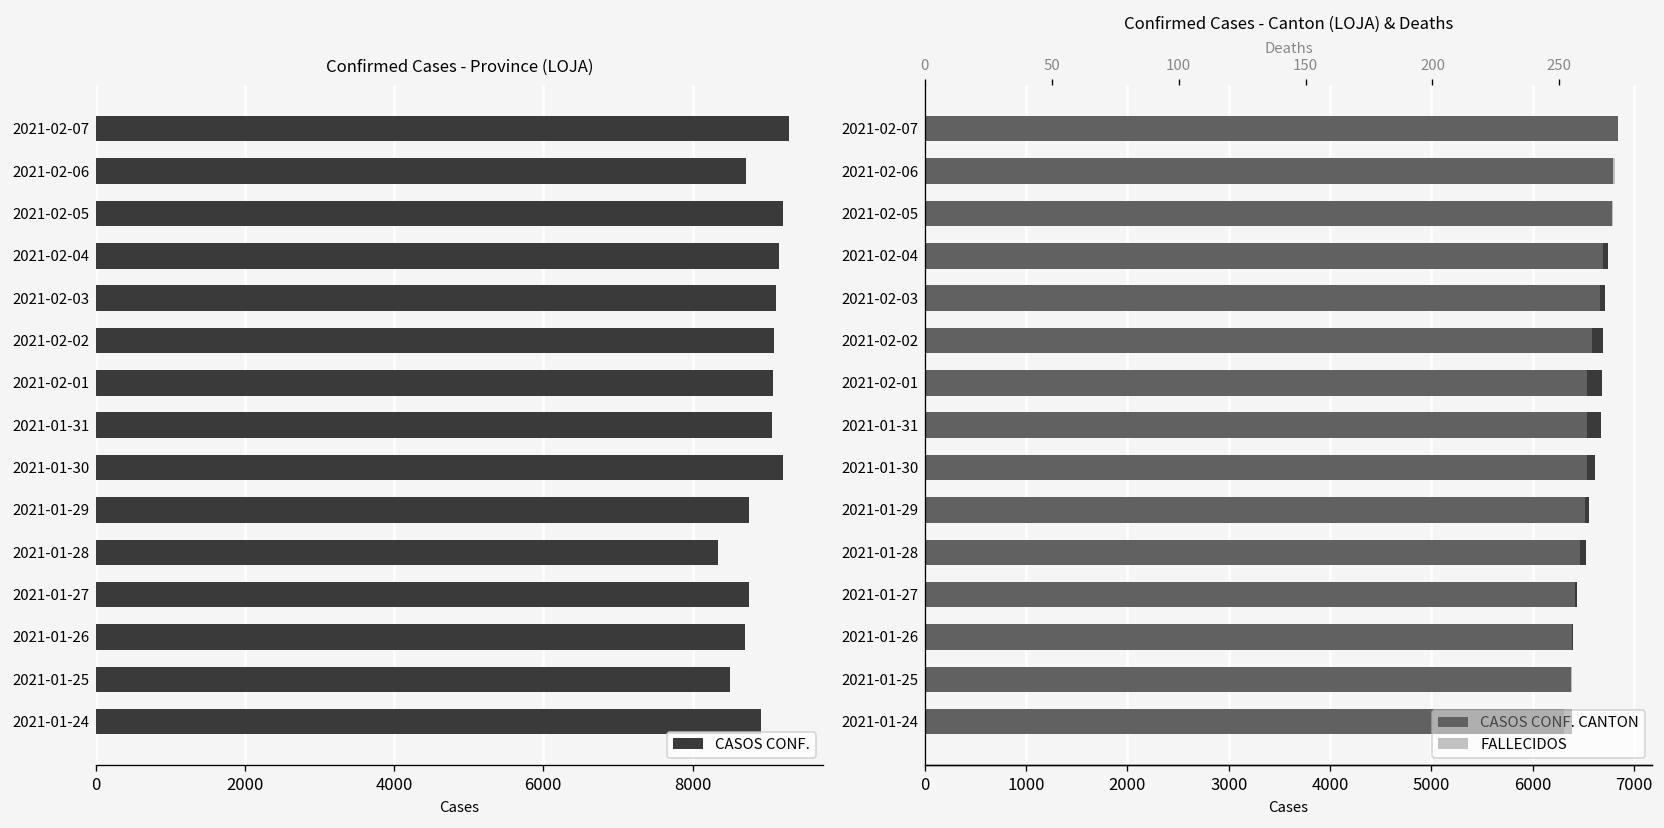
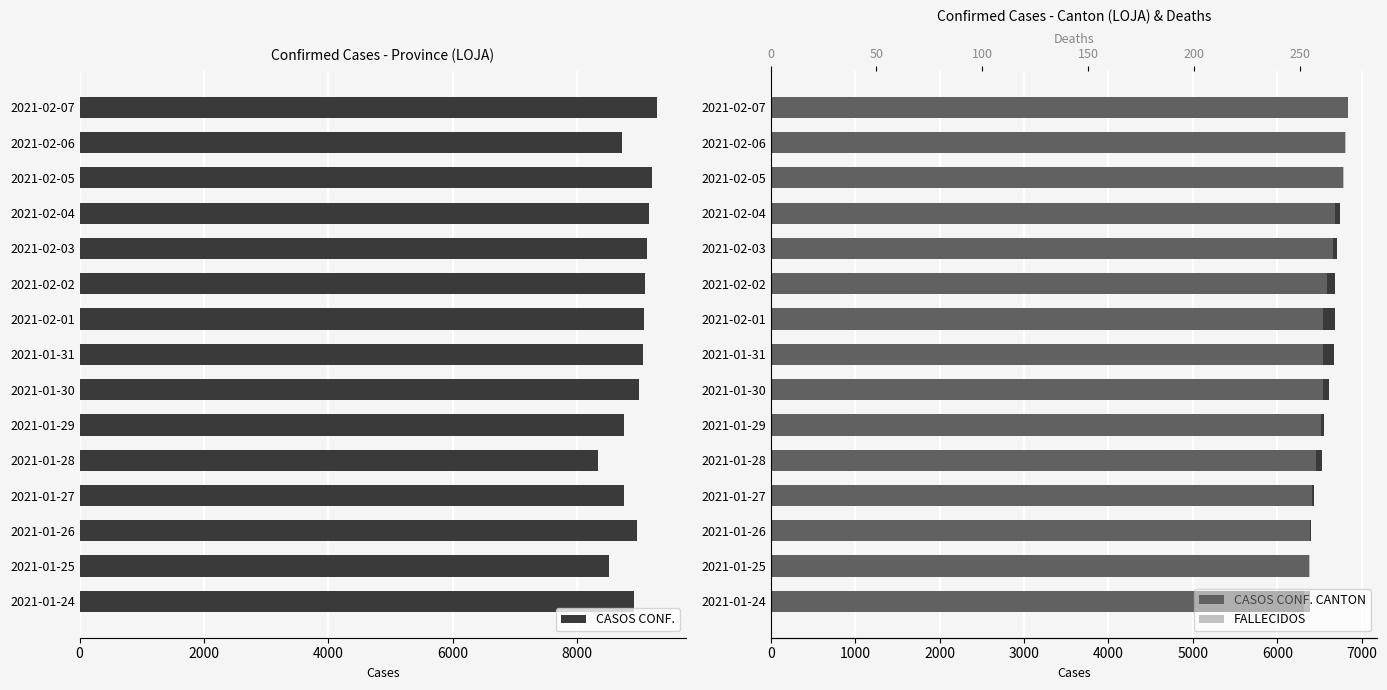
Confirmed Cases - Province (LOJA), 2021-01-30: 9200 -> 9000
Confirmed Cases - Province (LOJA), 2021-01-26: 8700 -> 9000
